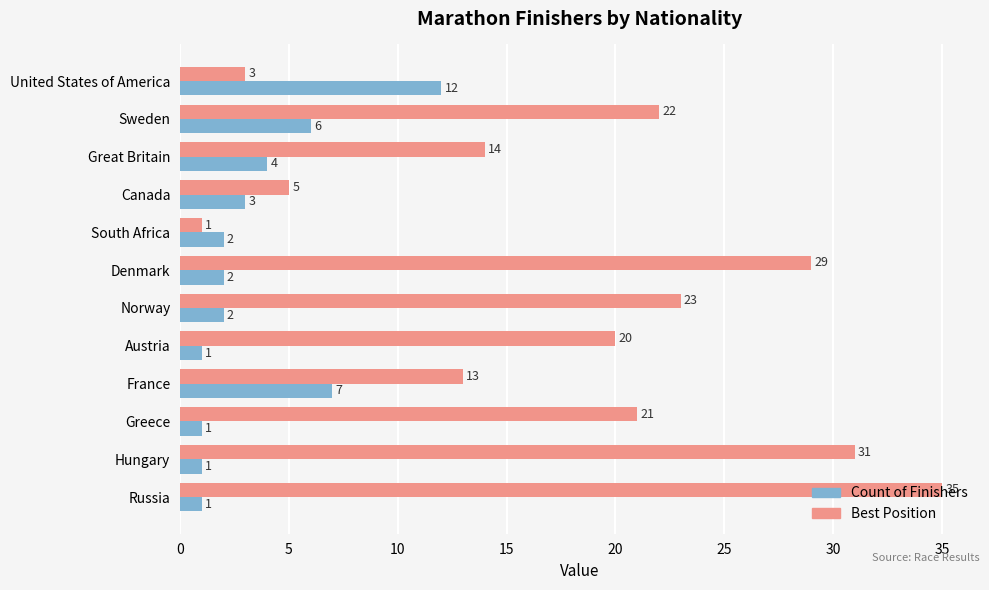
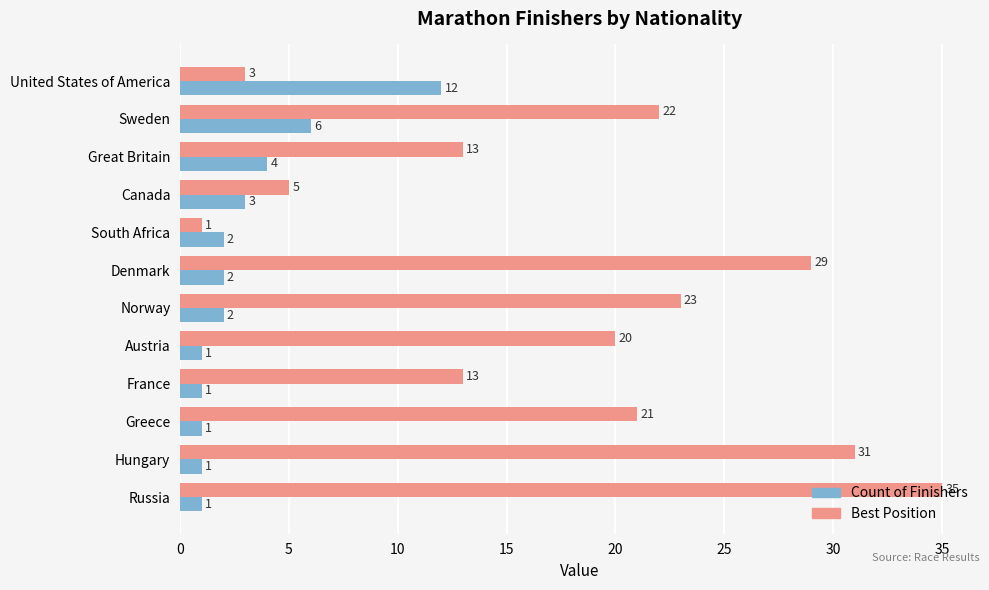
Best Position, Great Britain: 14 -> 13
Count of Finishers, France: 7 -> 1
